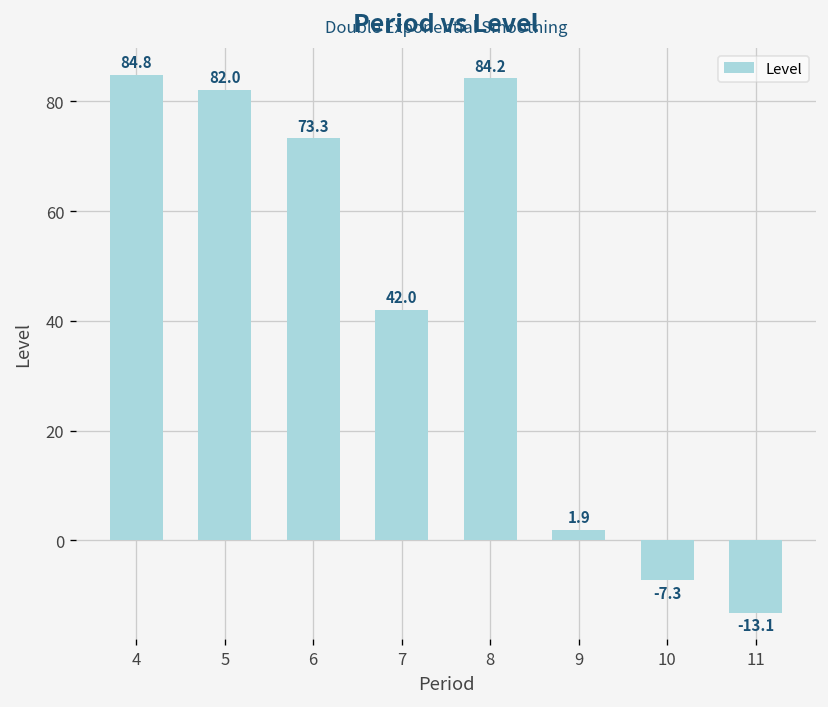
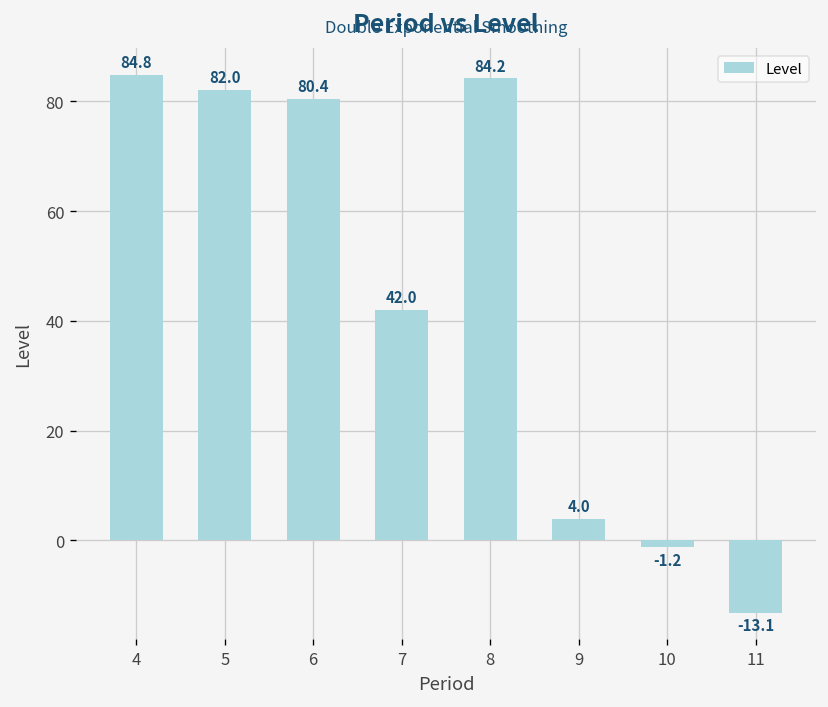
6: 73.3 -> 80.4
9: 1.9 -> 4.0
10: -7.3 -> -1.2
